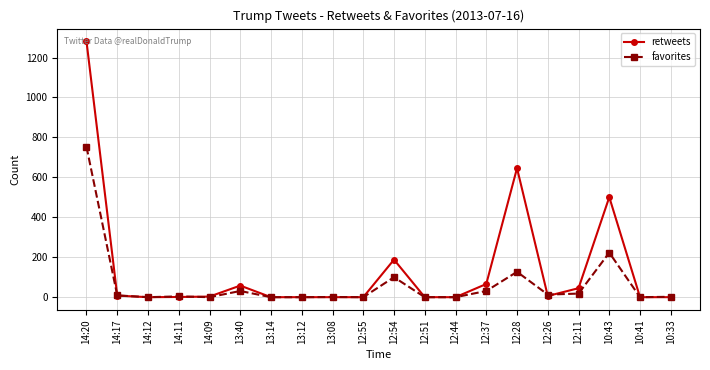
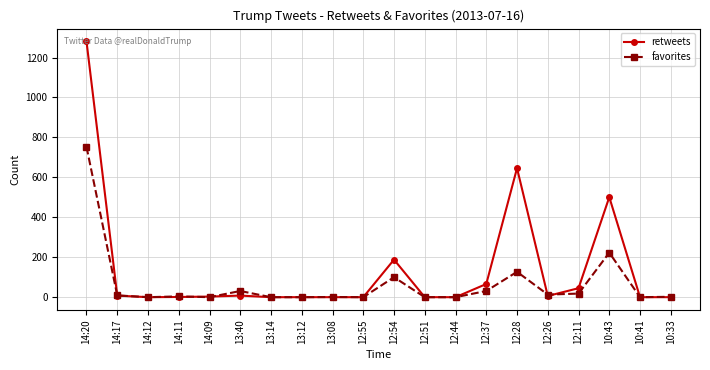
retweets, 13:40: 60 -> 10
